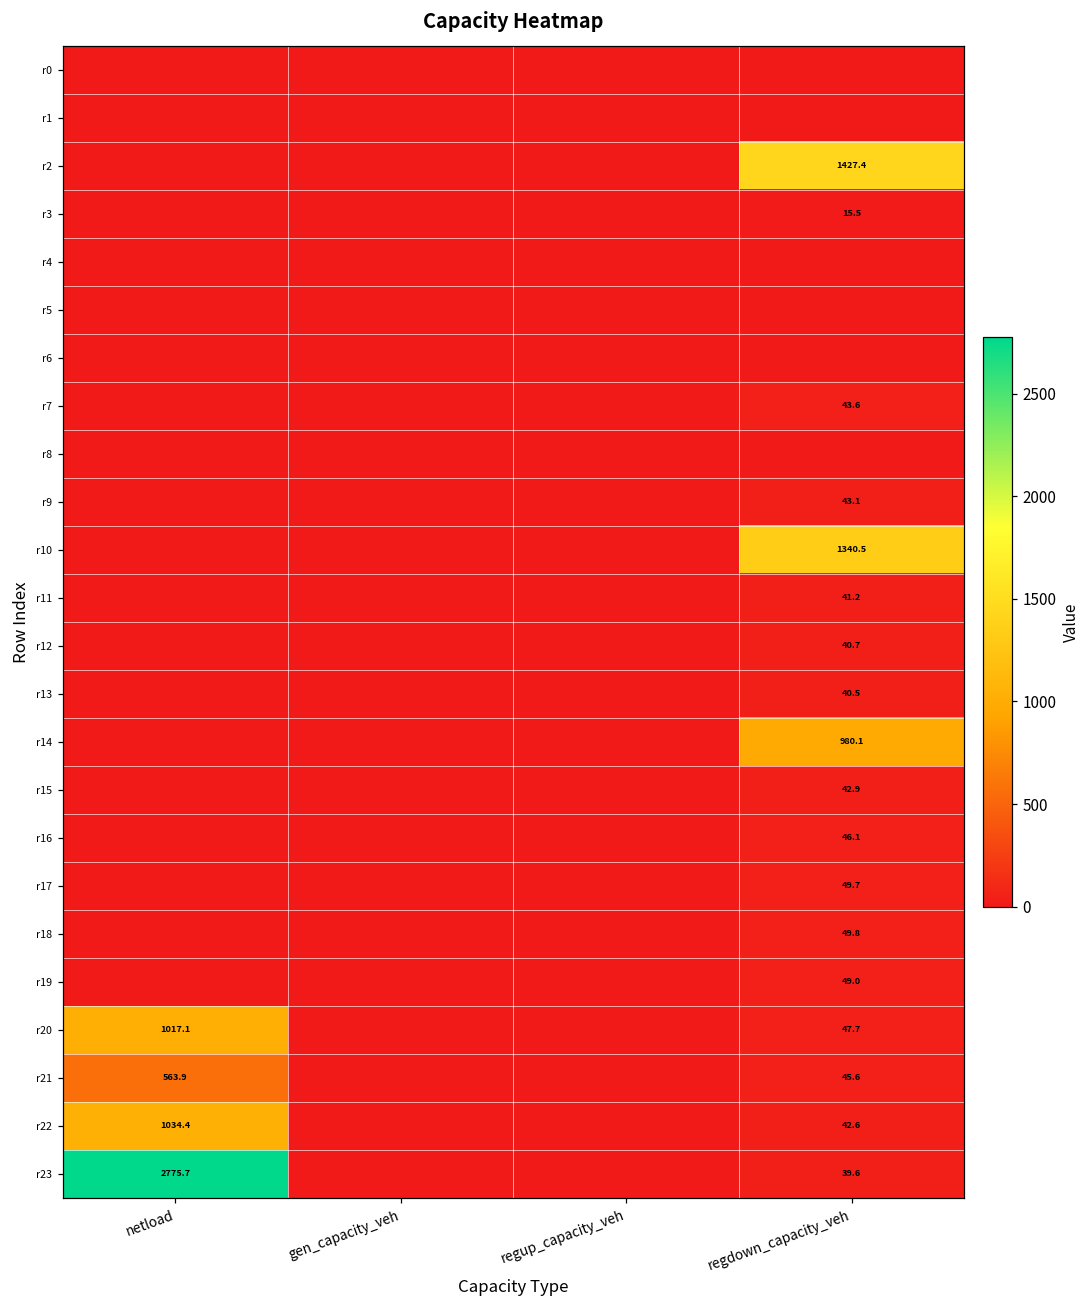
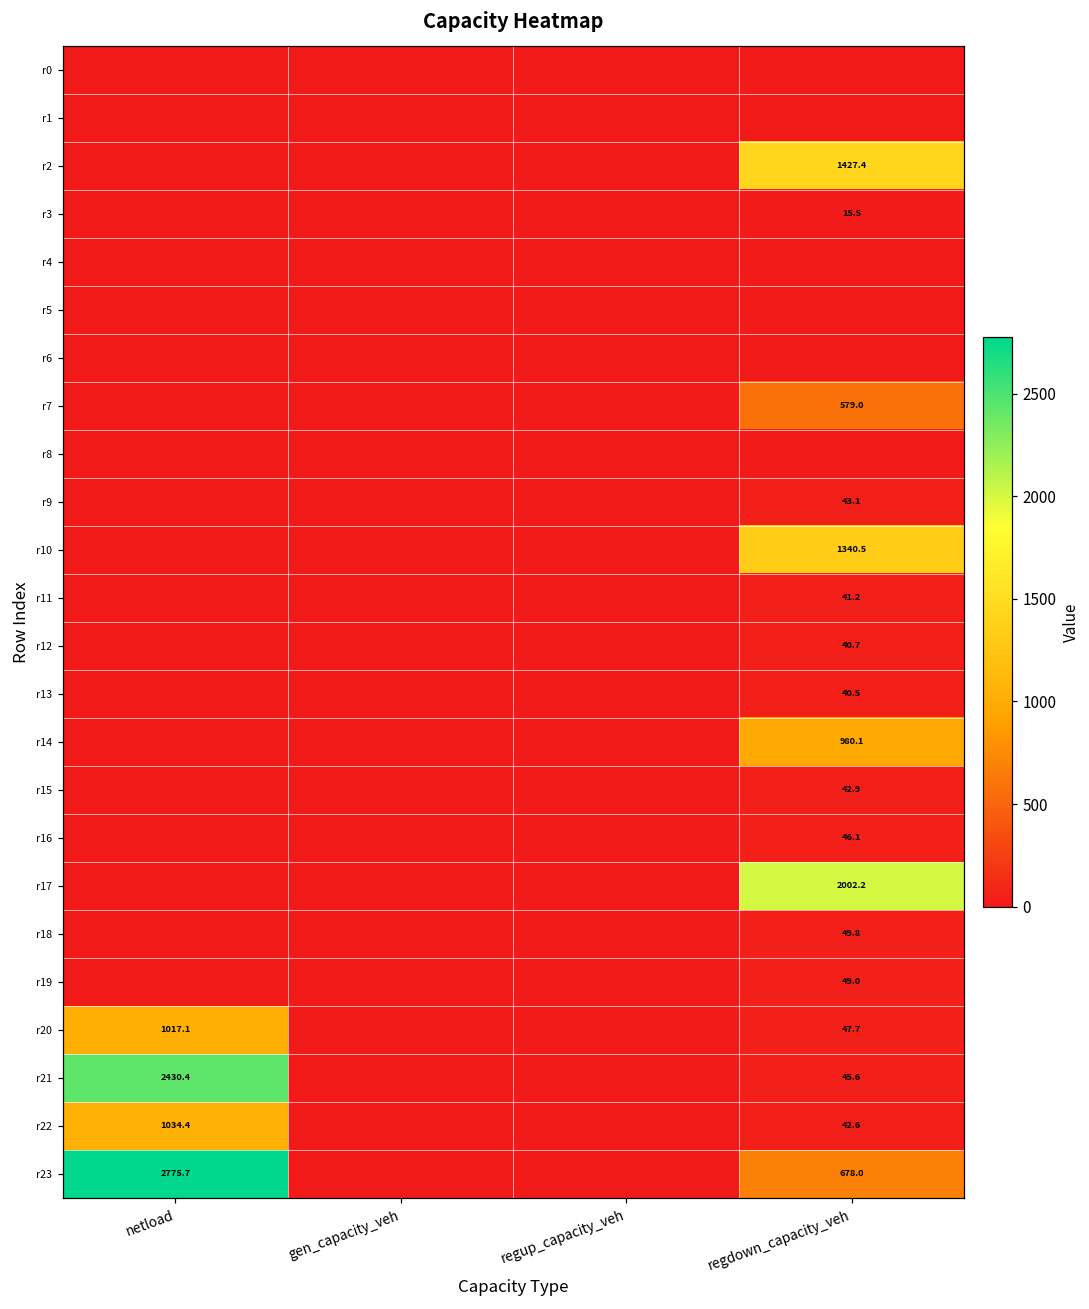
r7, regdown_capacity_veh: 43.6 -> 579.0
r17, regdown_capacity_veh: 49.7 -> 2002.2
r21, netload: 563.9 -> 2430.4
r23, regdown_capacity_veh: 39.6 -> 678.0
